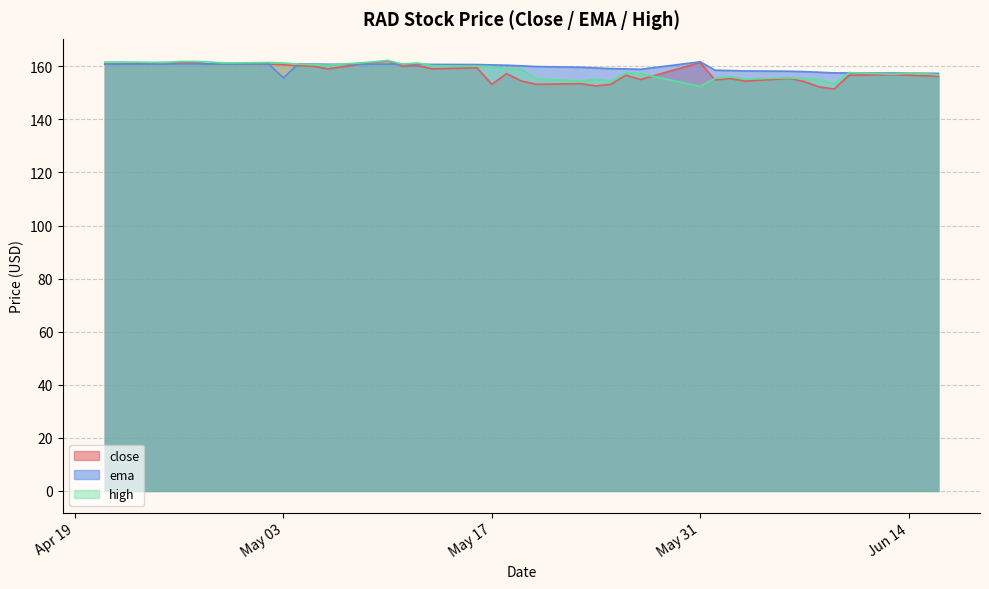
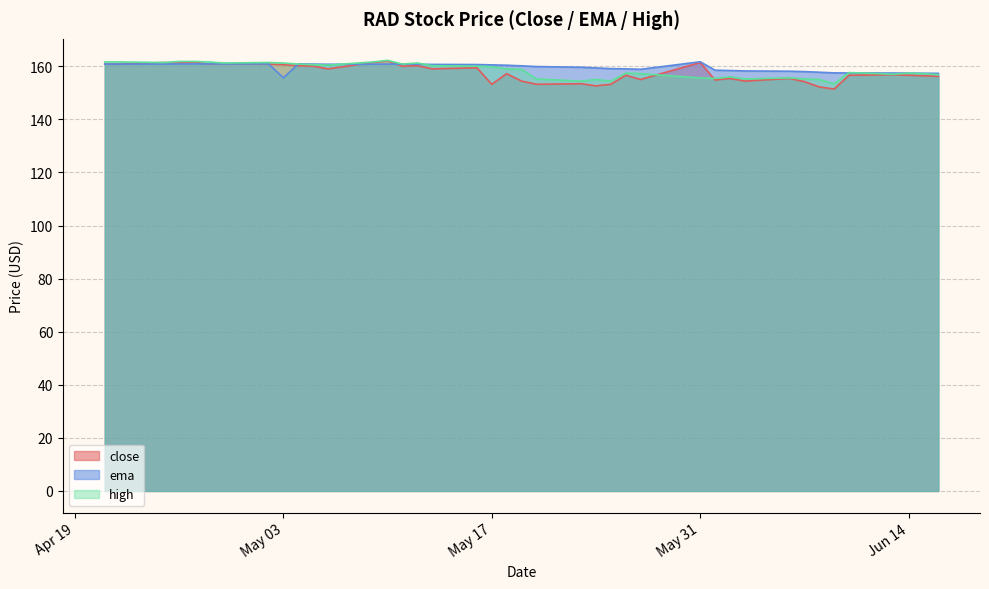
high, May 31: 152 -> 156
